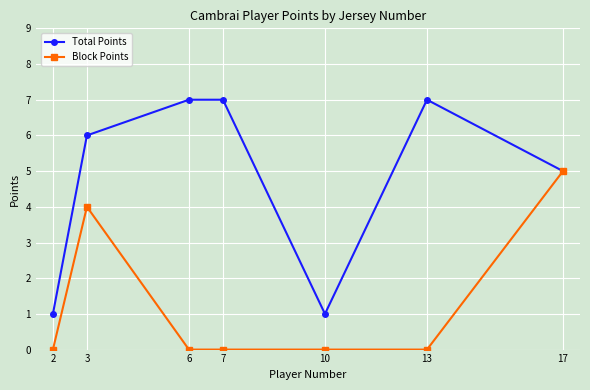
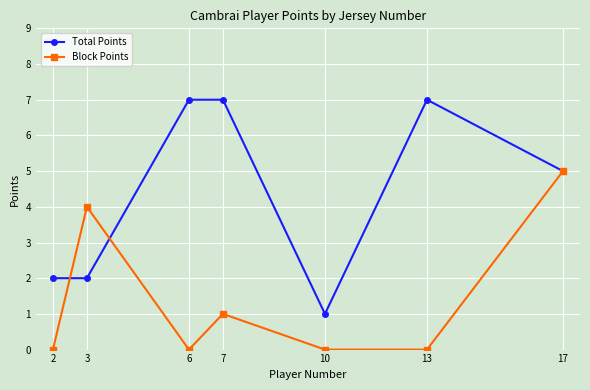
Total Points, 2: 1 -> 2
Total Points, 3: 6 -> 2
Block Points, 7: 0 -> 1
